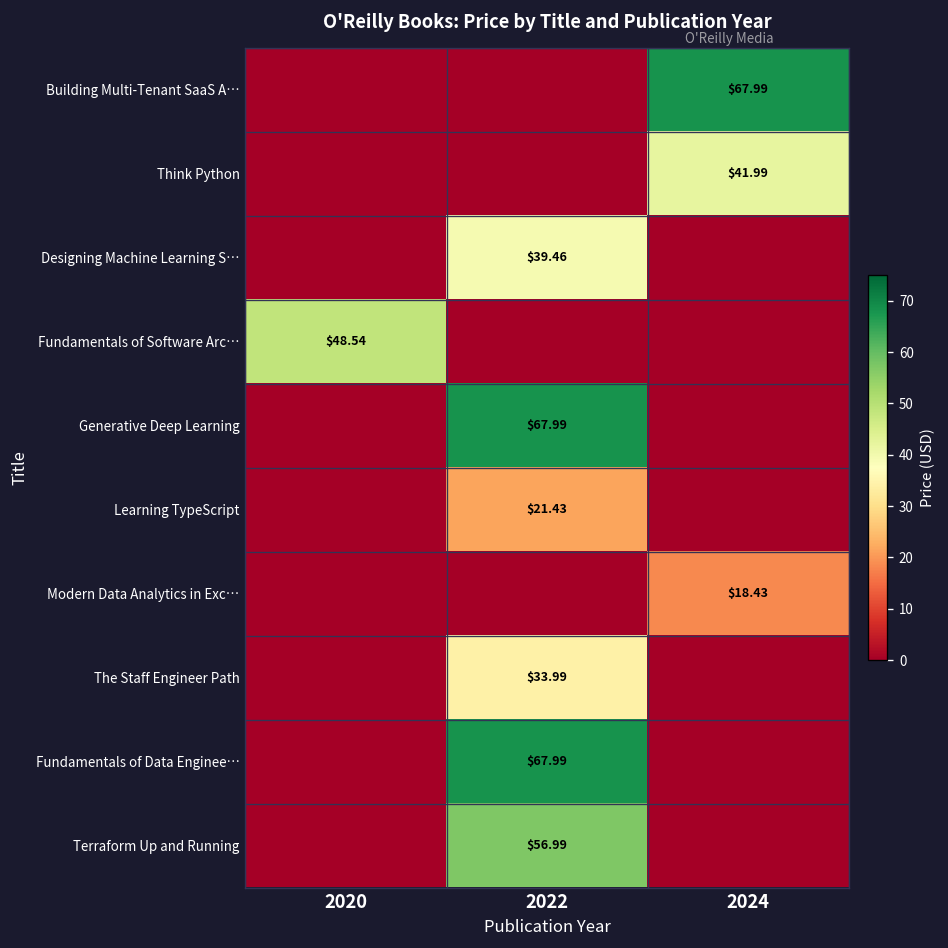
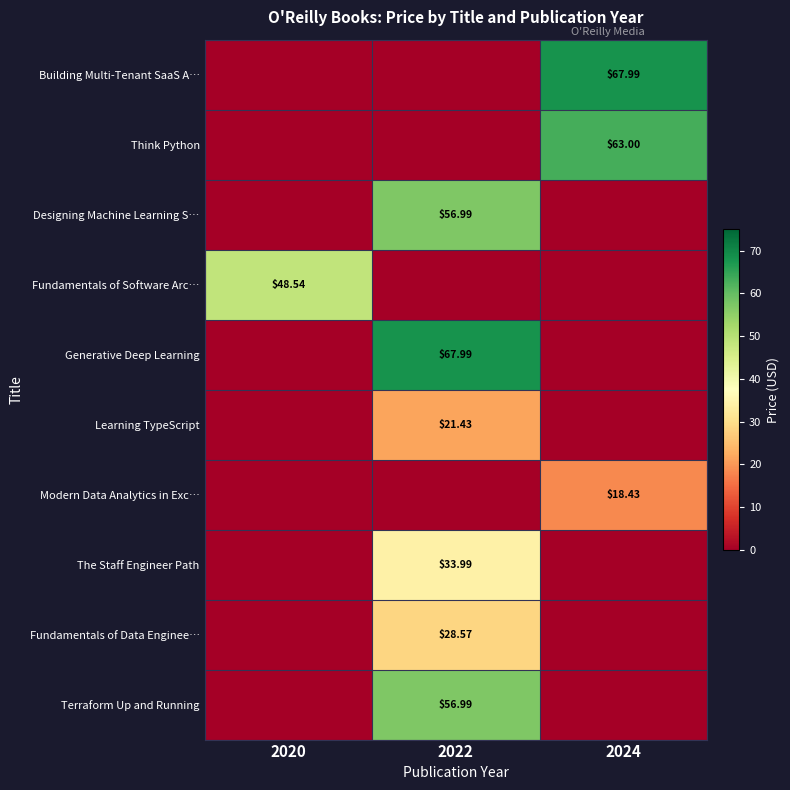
Think Python, 2024: $41.99 -> $63.00
Designing Machine Learning S…, 2022: $39.46 -> $56.99
Fundamentals of Data Enginee…, 2022: $67.99 -> $28.57
